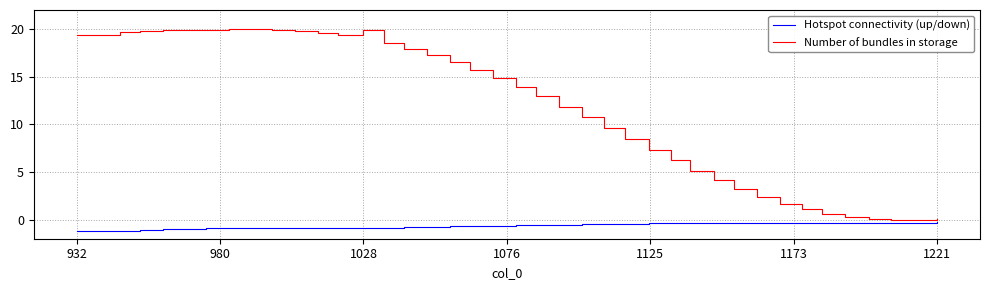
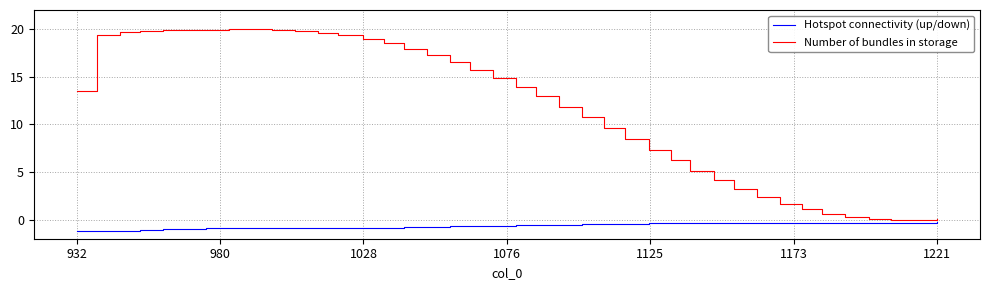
Number of bundles in storage, 932: 19 -> 14
Number of bundles in storage, 1028: 20 -> 19
